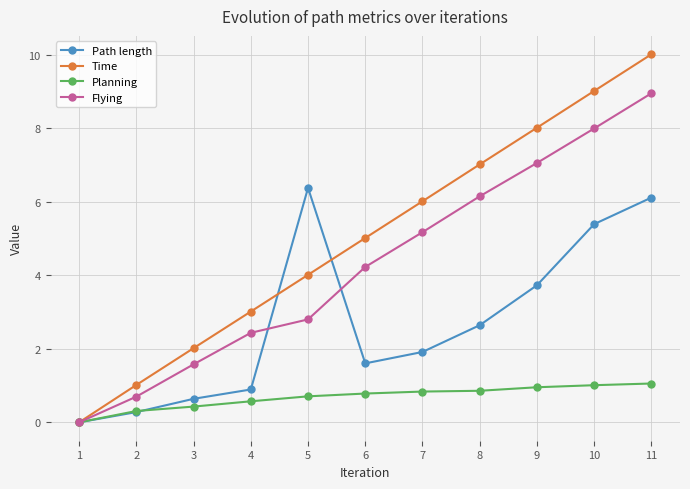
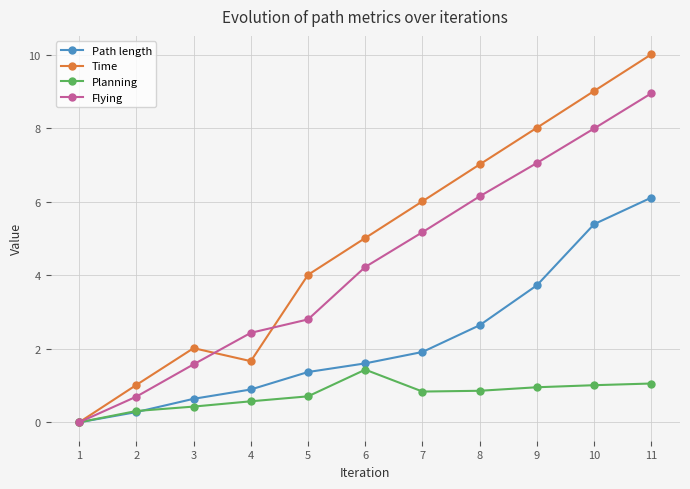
Time, 4: 3.0 -> 1.7
Path length, 5: 6.4 -> 1.4
Planning, 6: 0.8 -> 1.4
